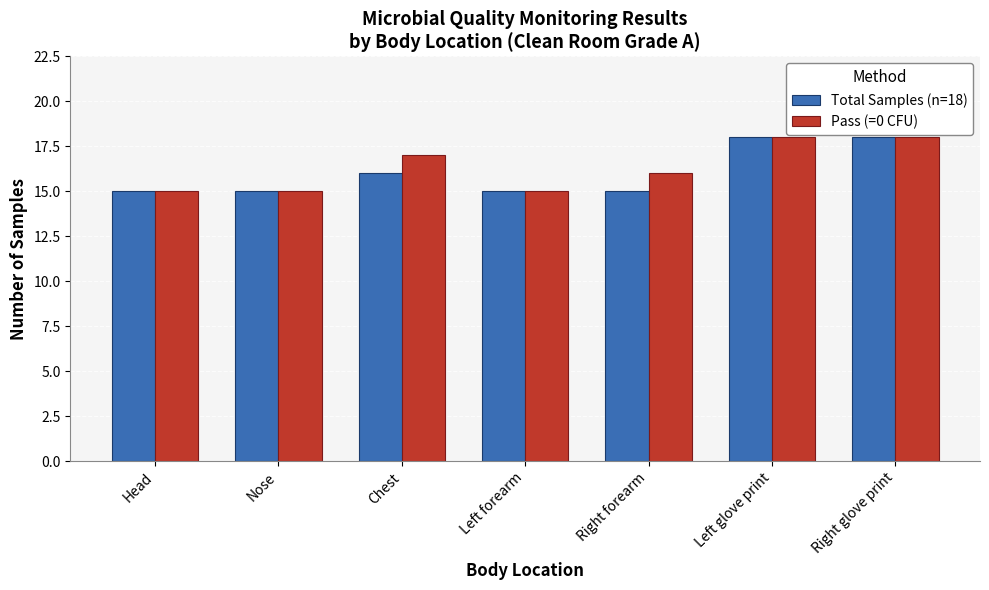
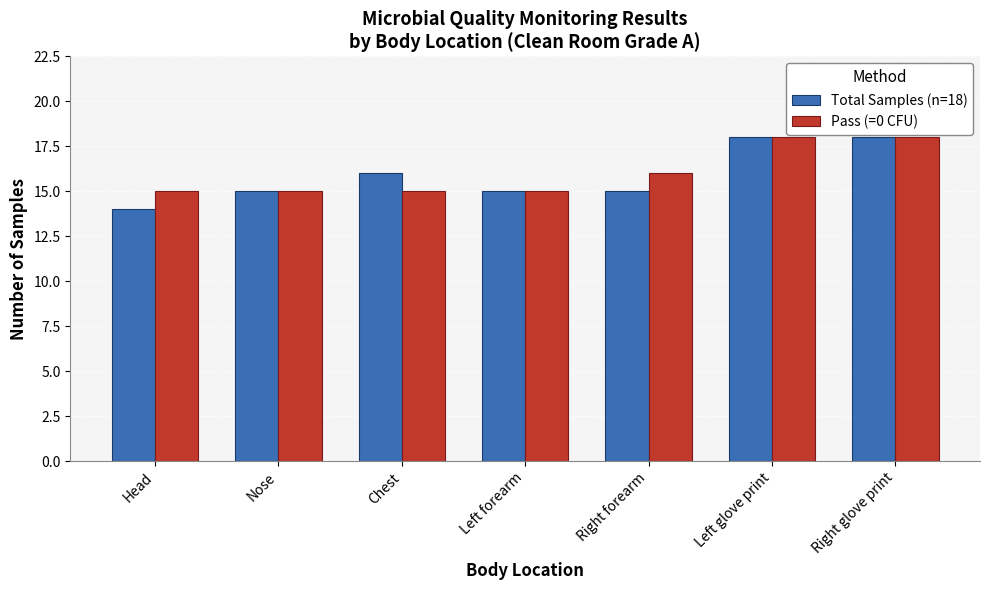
Total Samples (n=18), Head: 15 -> 14
Pass (=0 CFU), Chest: 17 -> 15
